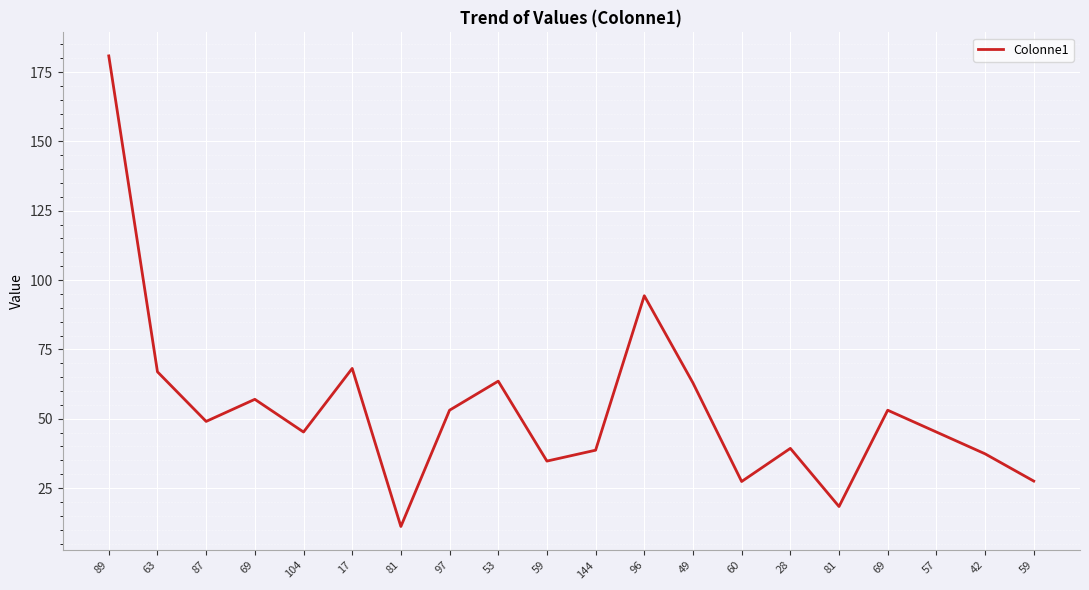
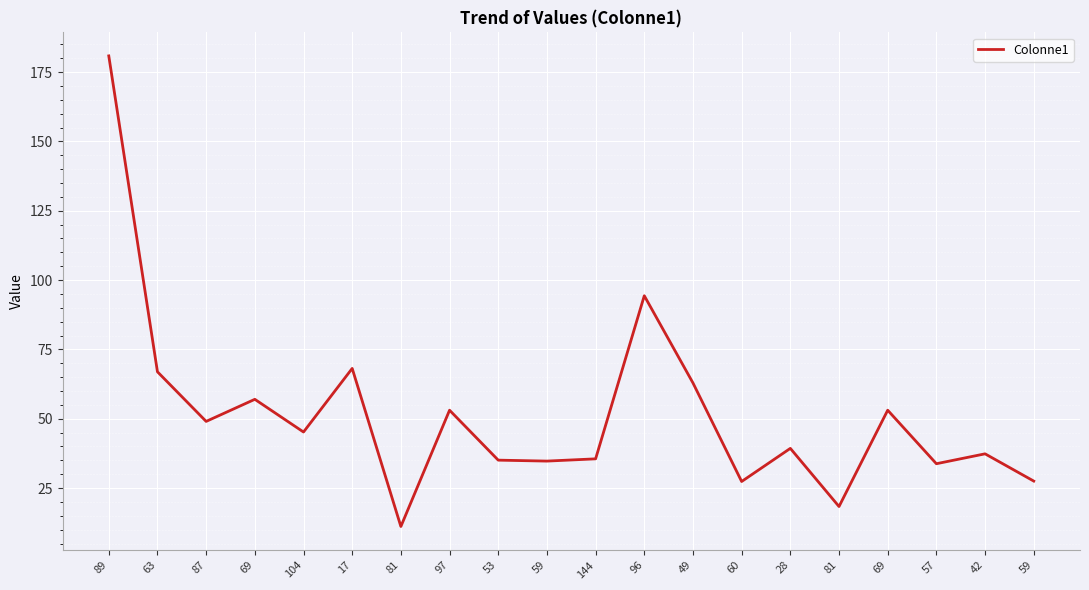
53: 64 -> 35
144: 39 -> 36
57: 45 -> 34
